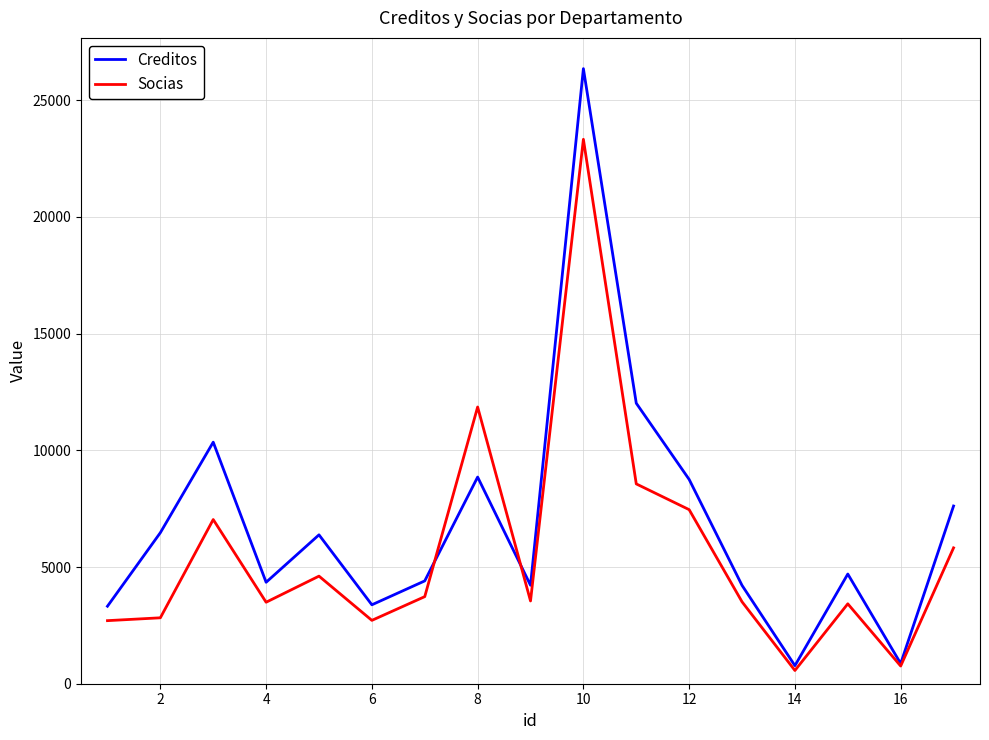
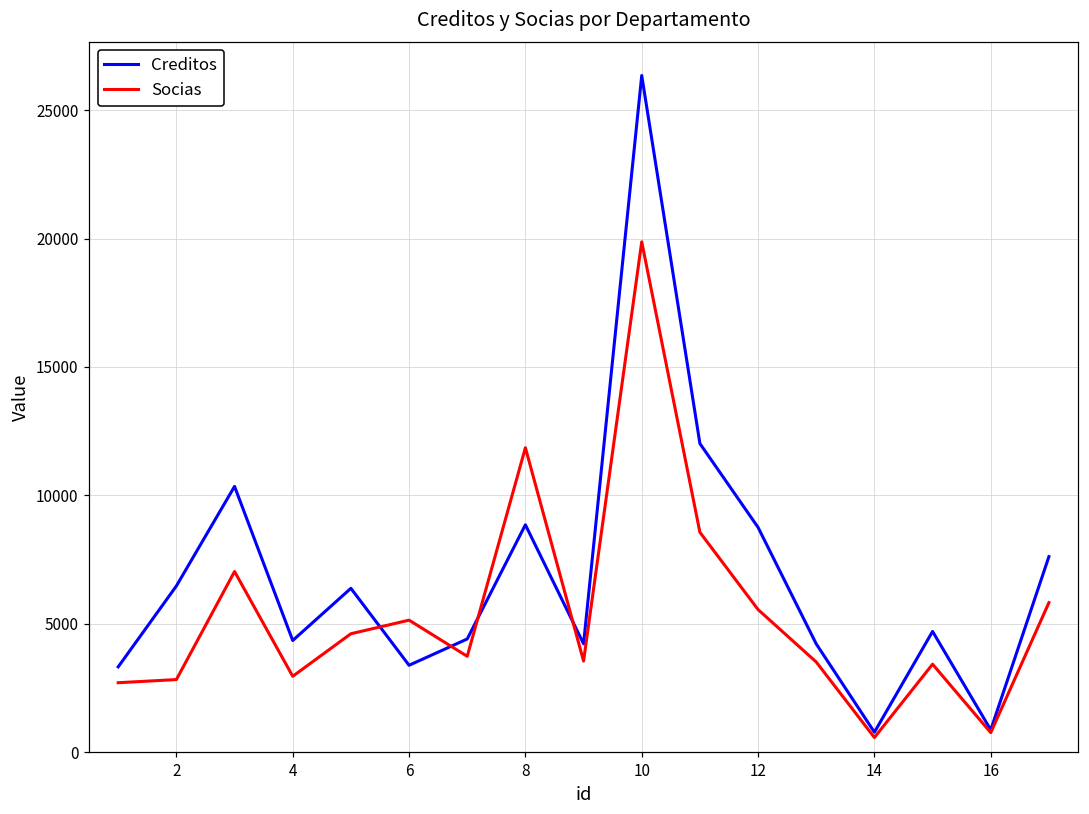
Socias, 4: 3500 -> 3000
Socias, 6: 2700 -> 5100
Socias, 10: 23300 -> 19900
Socias, 12: 7500 -> 5600
